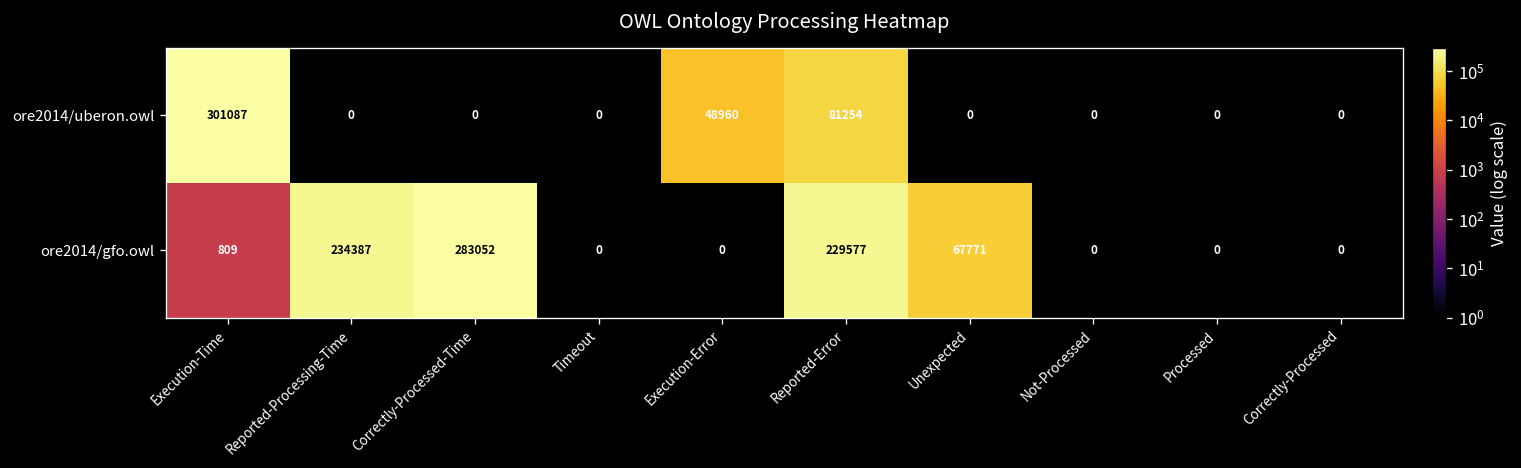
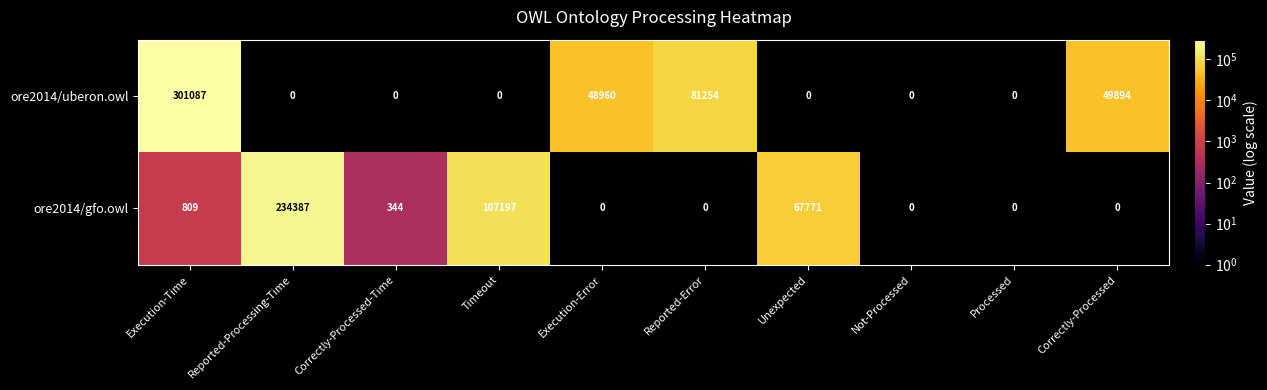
ore2014/uberon.owl, Correctly-Processed: 0 -> 49894
ore2014/gfo.owl, Correctly-Processed-Time: 283052 -> 344
ore2014/gfo.owl, Timeout: 0 -> 107197
ore2014/gfo.owl, Reported-Error: 229577 -> 0
